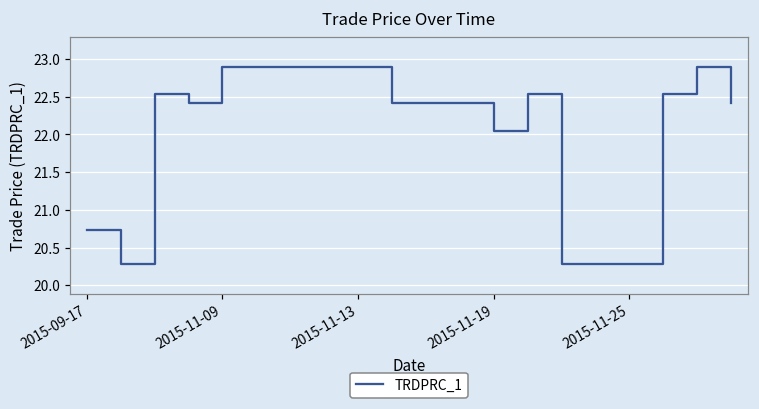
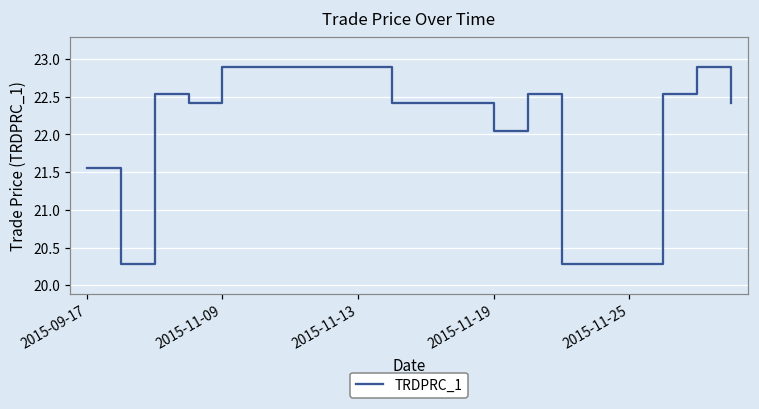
2015-09-17: 20.7 -> 21.6
